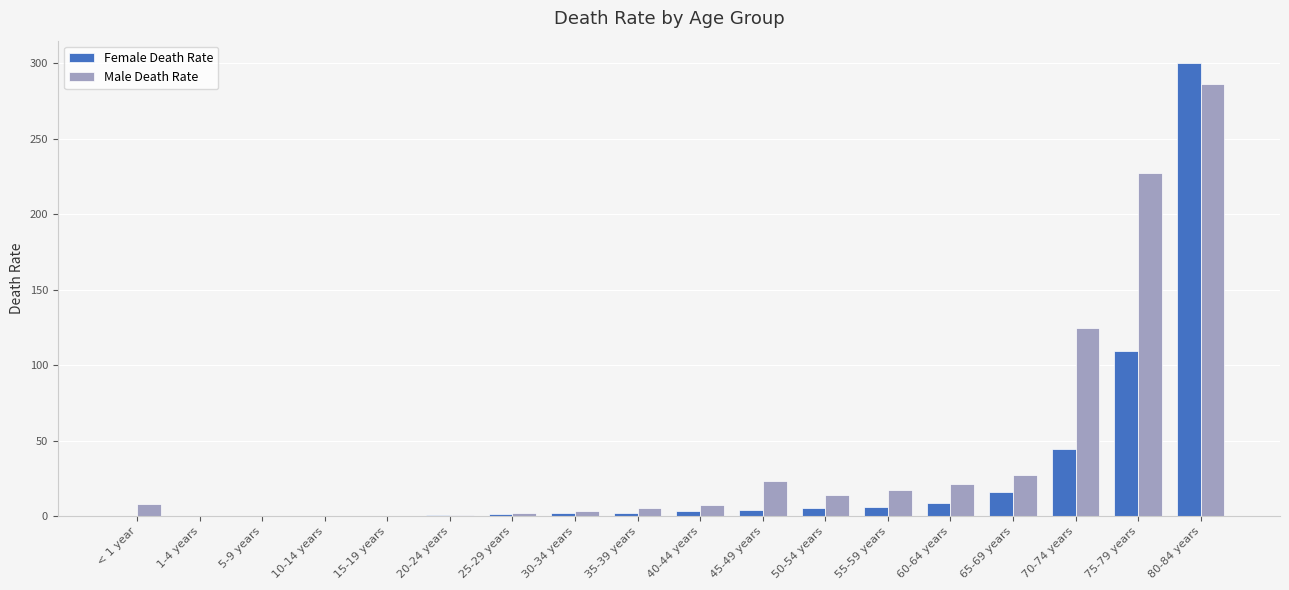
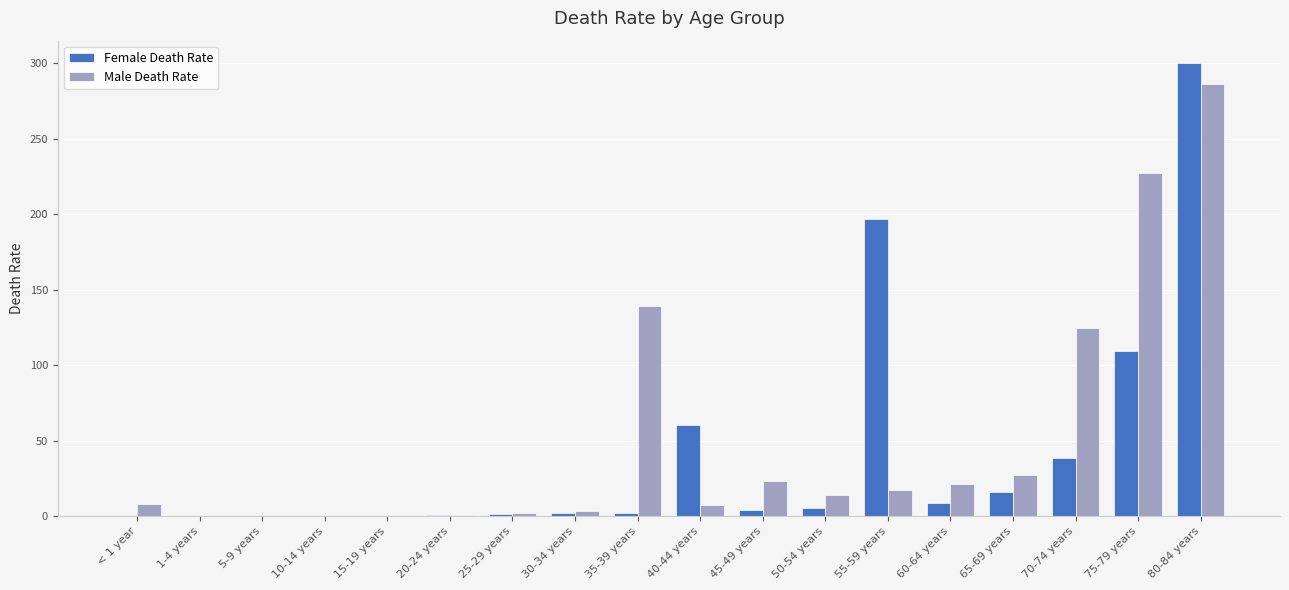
Male Death Rate, 35-39 years: 5 -> 139
Female Death Rate, 40-44 years: 3 -> 61
Female Death Rate, 55-59 years: 6 -> 197
Female Death Rate, 70-74 years: 45 -> 39
